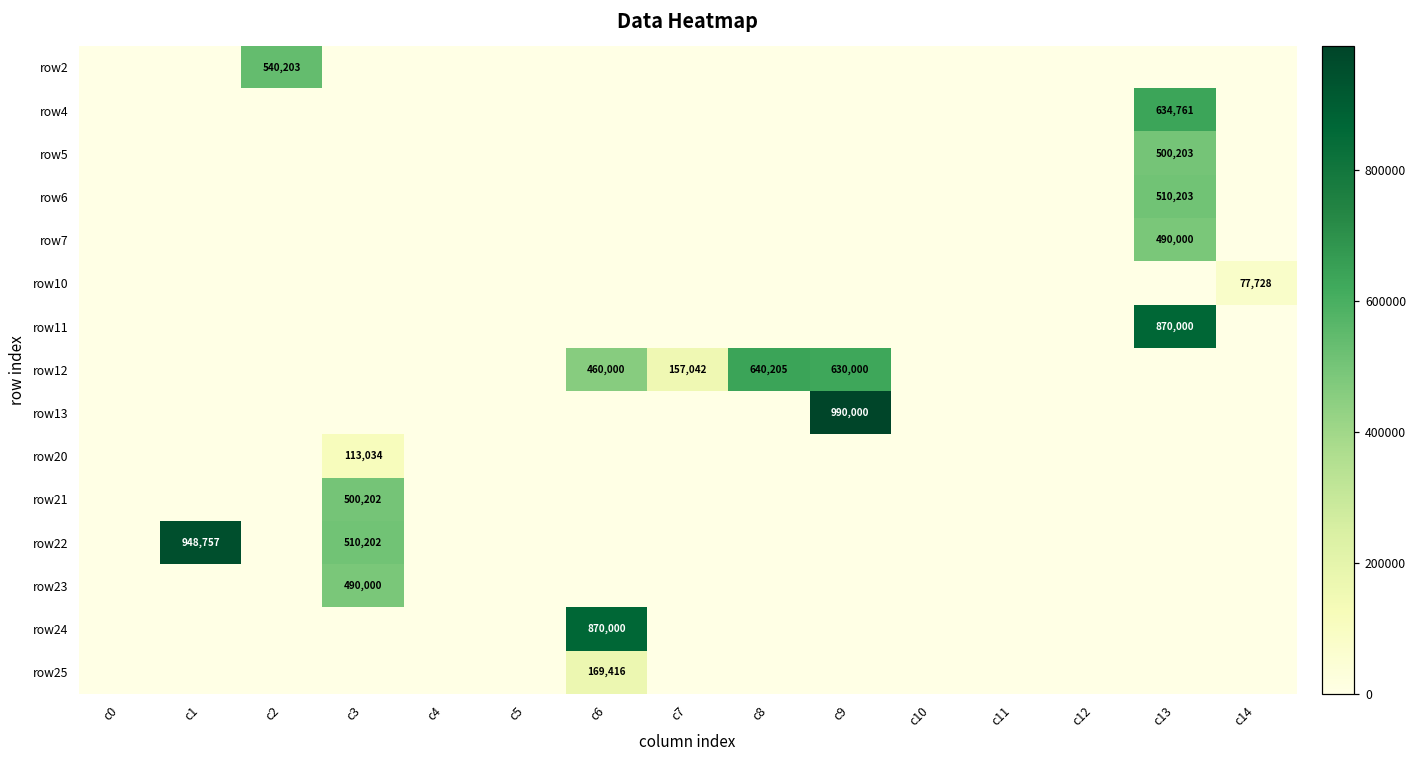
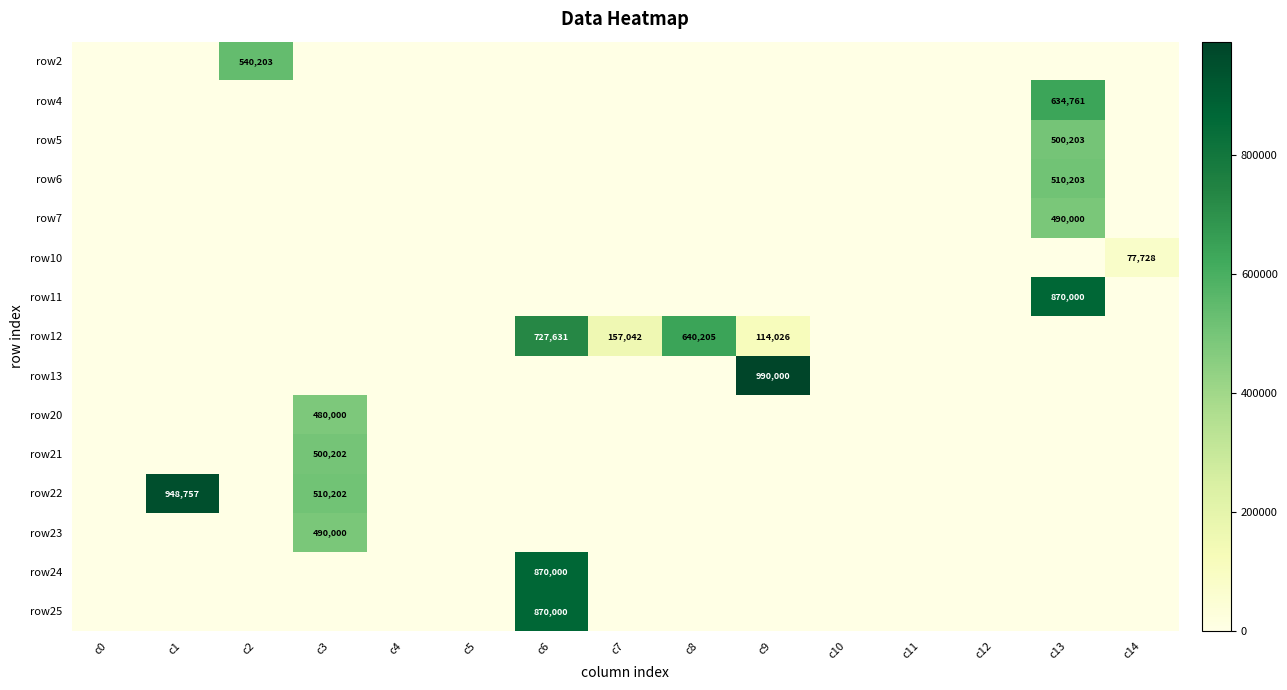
row12, c6: 460,000 -> 727,631
row12, c9: 630,000 -> 114,026
row20, c3: 113,034 -> 480,000
row25, c6: 169,416 -> 870,000
